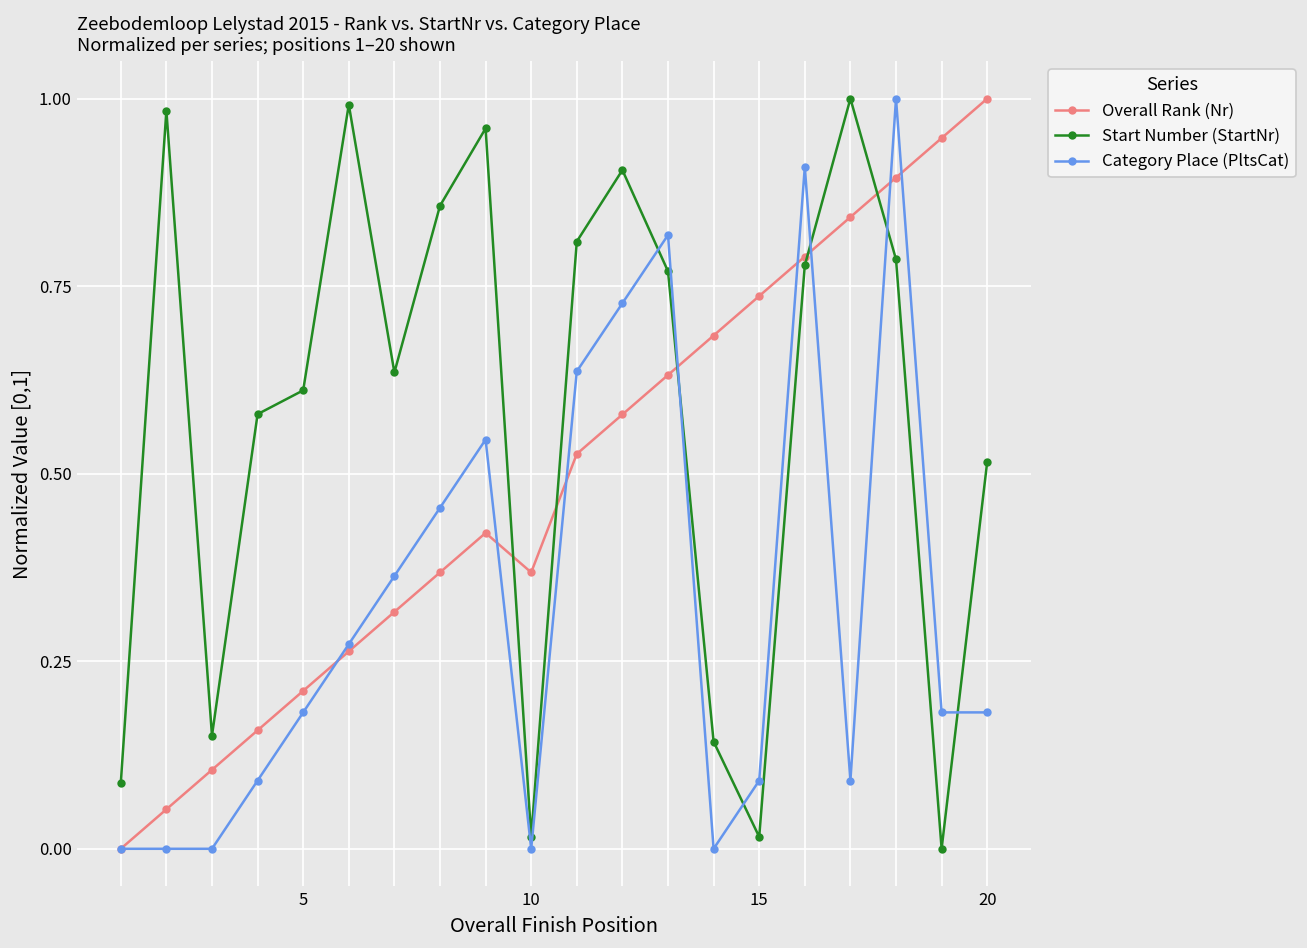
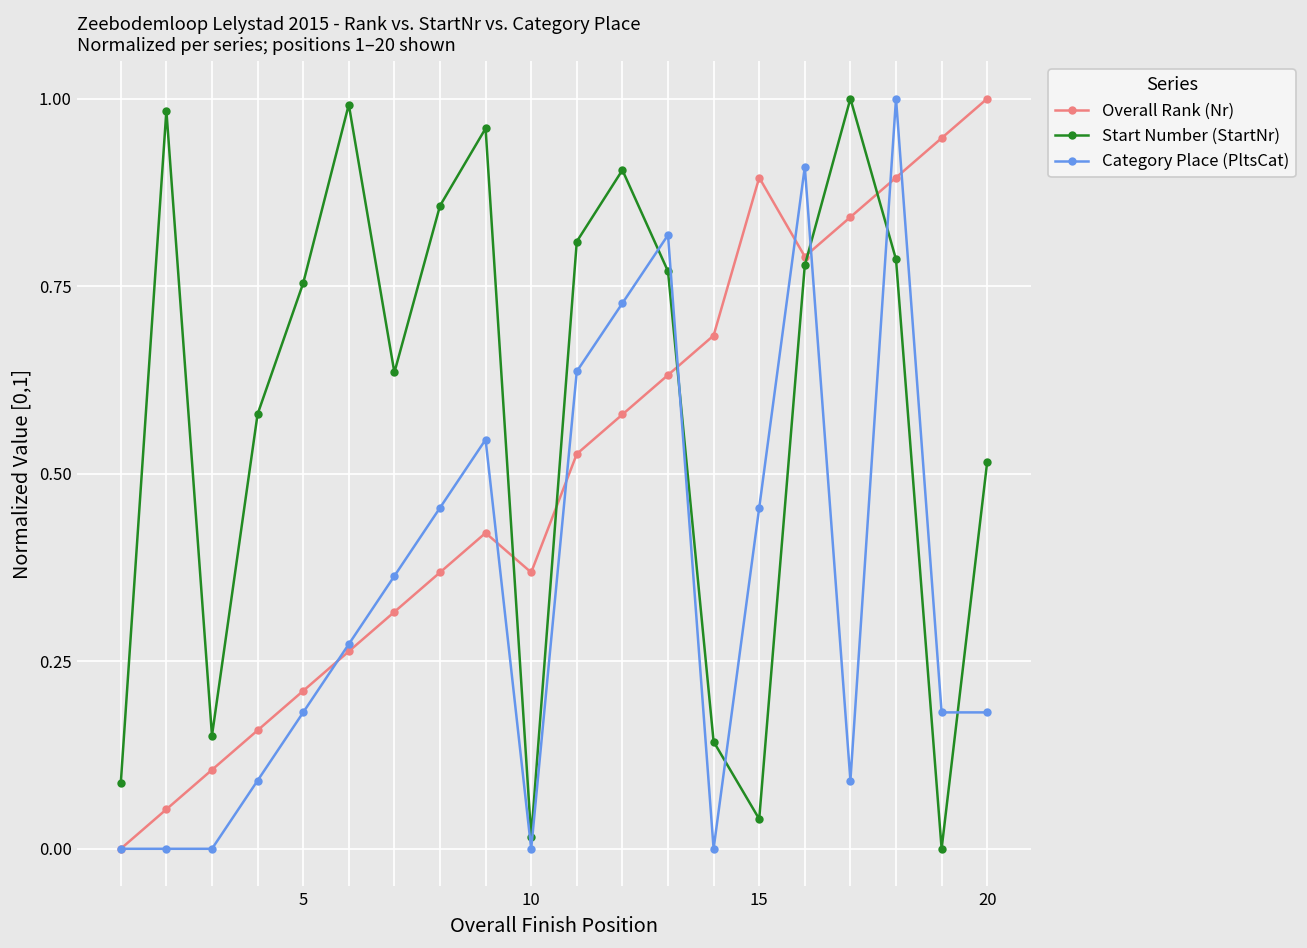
Start Number (StartNr), 5: 0.61 -> 0.75
Overall Rank (Nr), 15: 0.74 -> 0.89
Start Number (StartNr), 15: 0.02 -> 0.04
Category Place (PltsCat), 15: 0.09 -> 0.45
